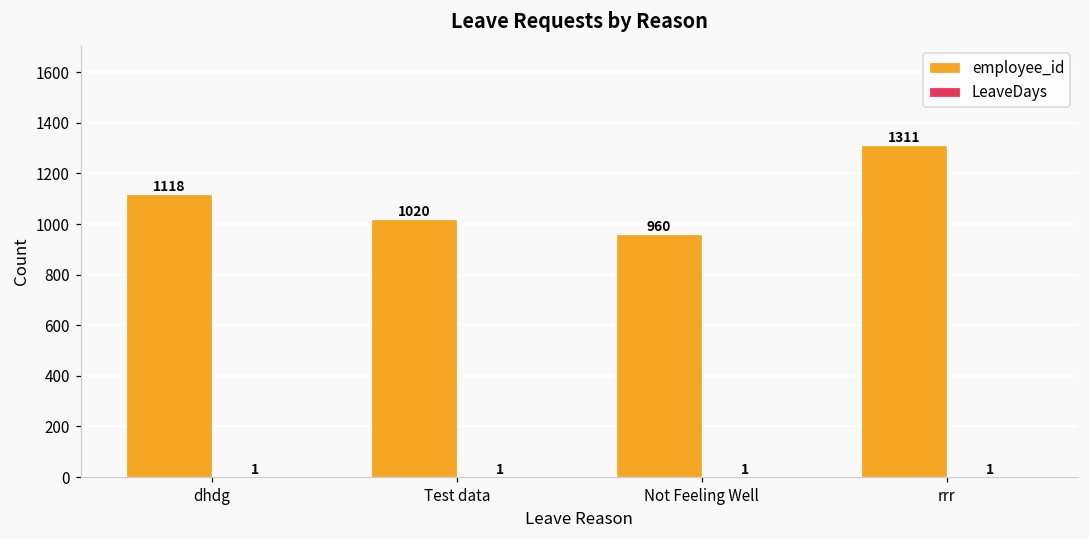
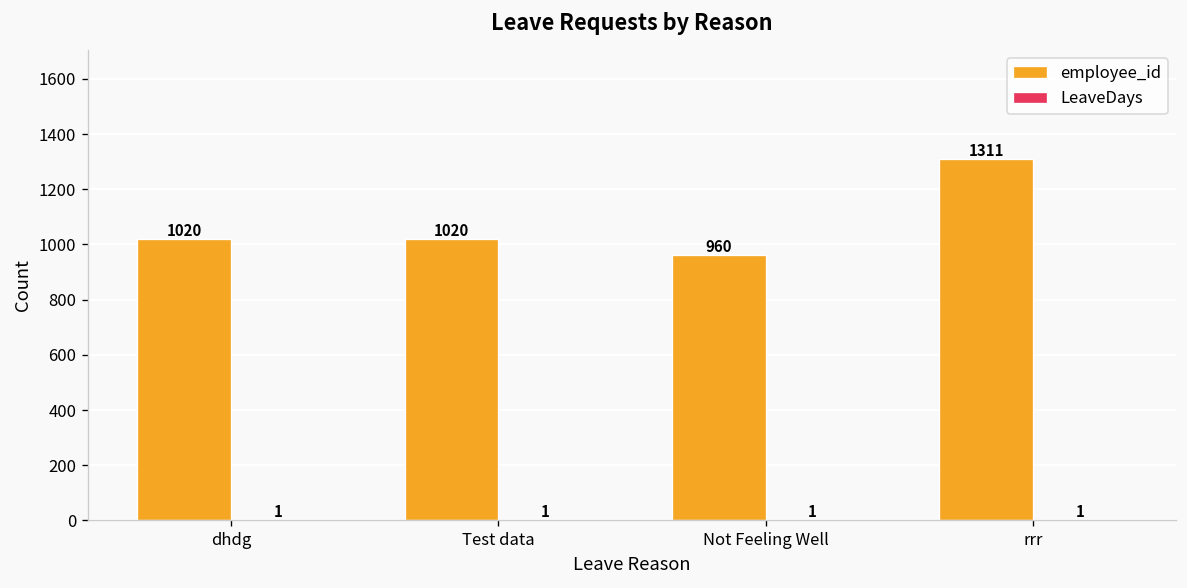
employee_id, dhdg: 1118 -> 1020
